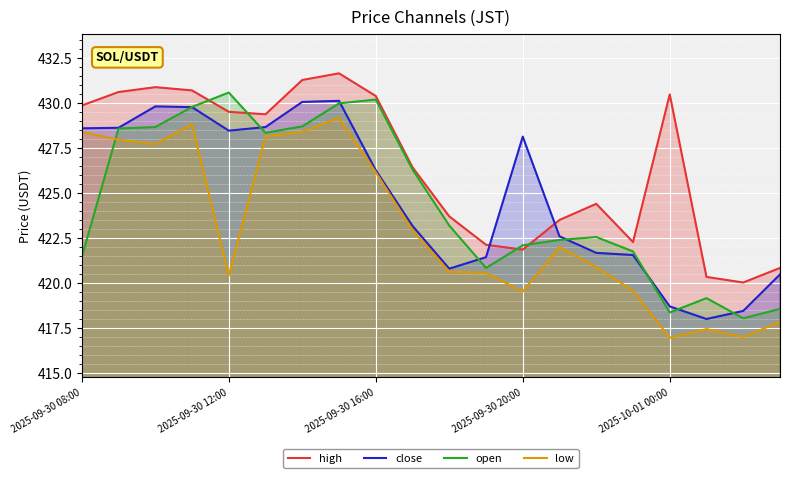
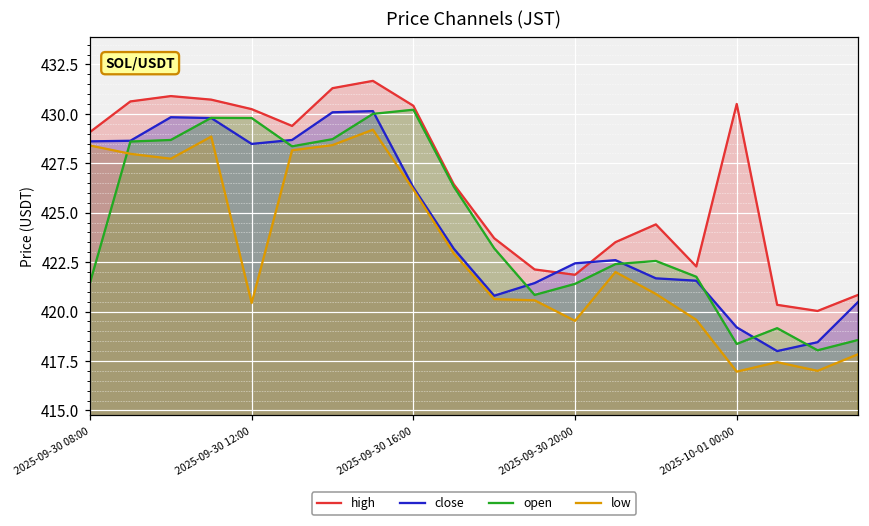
high, 2025-09-30 08:00: 429.9 -> 429.1
high, 2025-09-30 12:00: 429.5 -> 430.2
open, 2025-09-30 12:00: 430.6 -> 429.8
close, 2025-09-30 20:00: 428.2 -> 422.4
open, 2025-09-30 20:00: 422.1 -> 421.4
close, 2025-10-01 00:00: 418.7 -> 419.2
